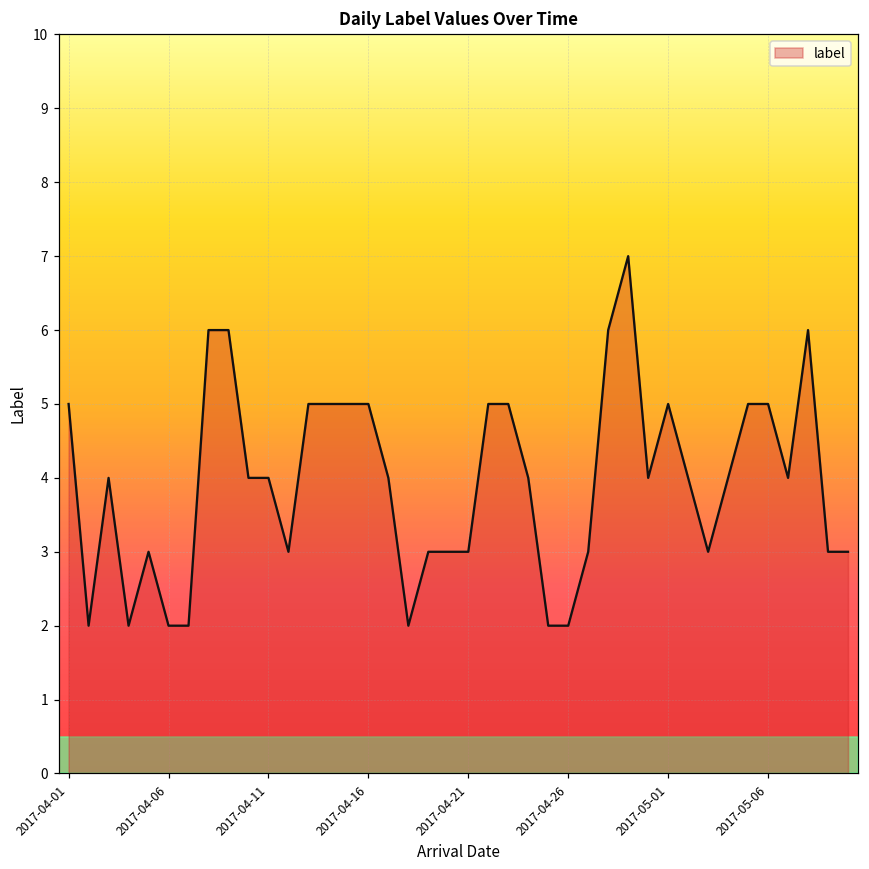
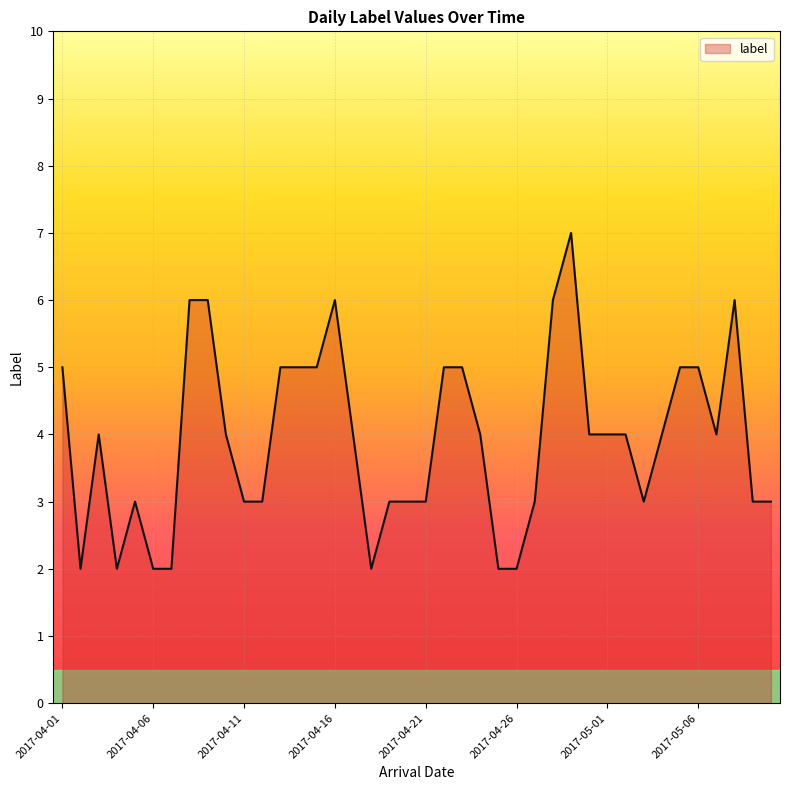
2017-04-11: 4 -> 3
2017-04-16: 5 -> 6
2017-05-01: 5 -> 4
